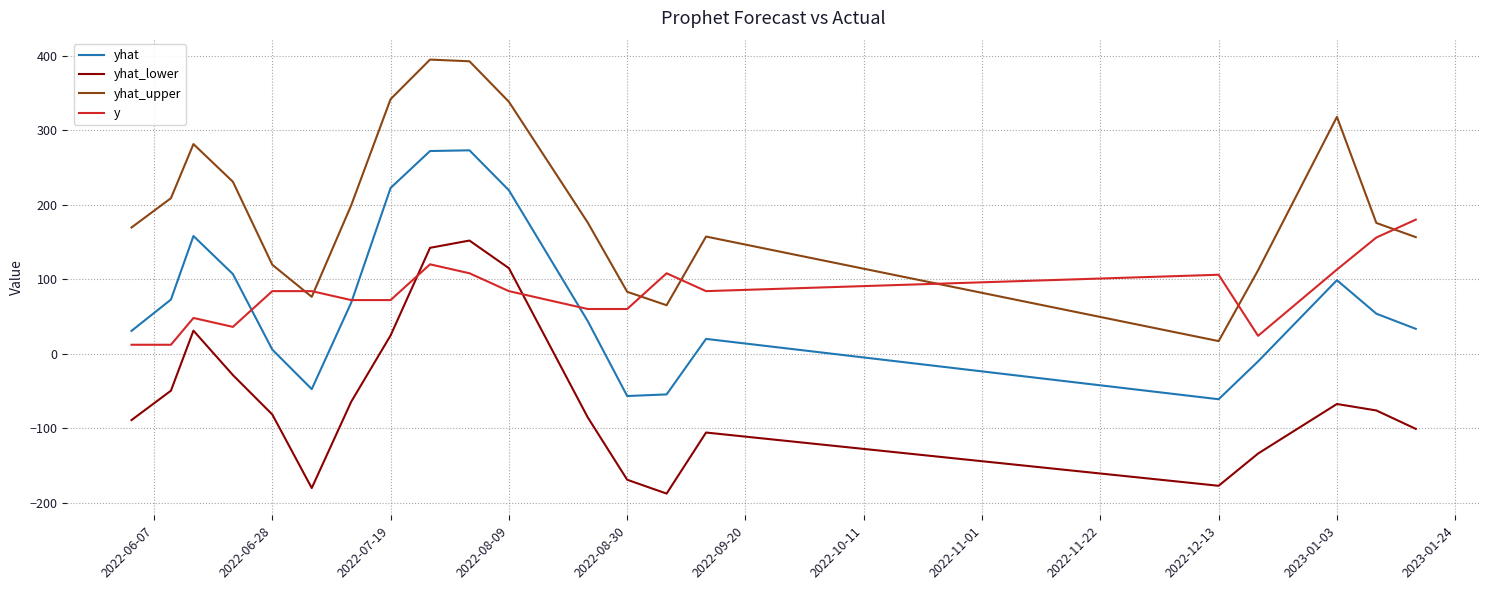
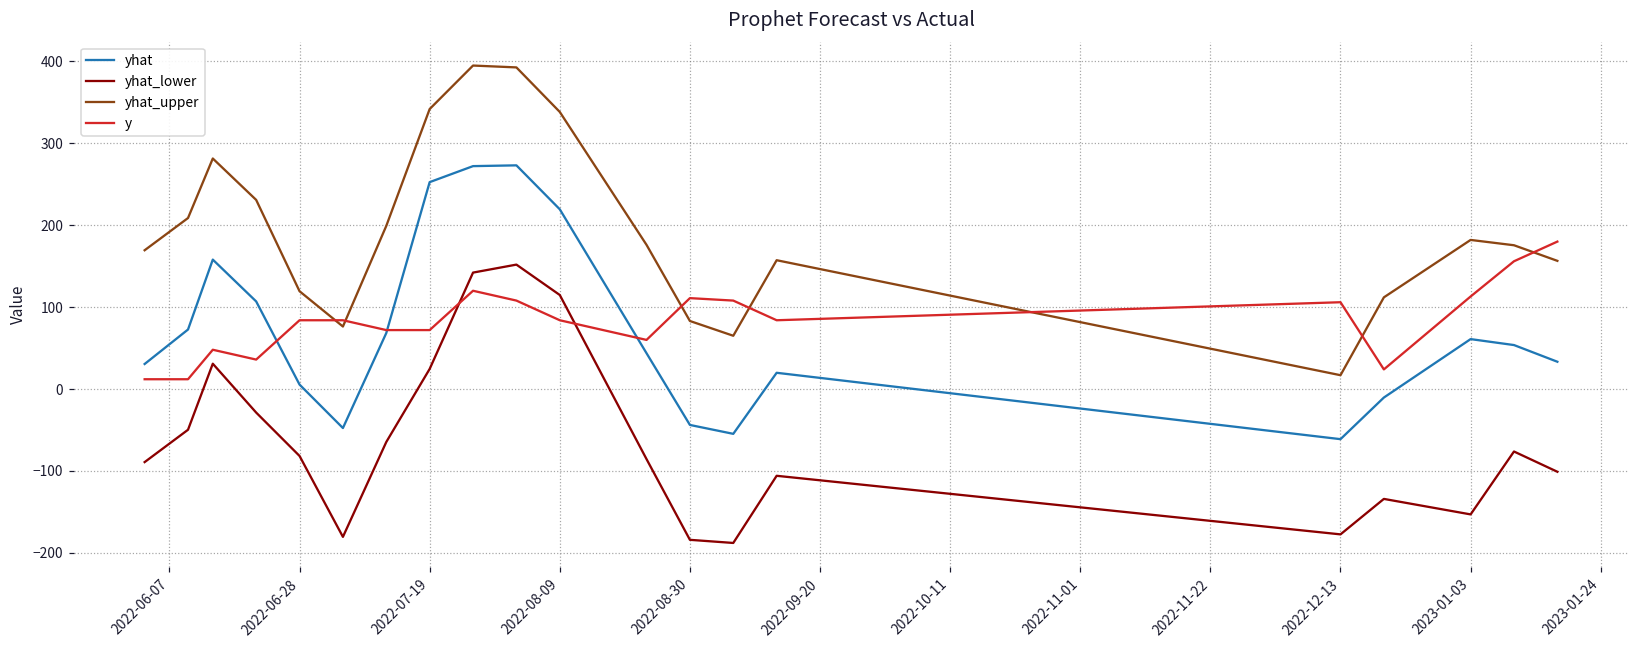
yhat, 2022-07-19: 220 -> 250
yhat, 2022-08-30: -60 -> -40
yhat_lower, 2022-08-30: -170 -> -180
y, 2022-08-30: 60 -> 110
yhat, 2023-01-03: 100 -> 60
yhat_lower, 2023-01-03: -70 -> -150
yhat_upper, 2023-01-03: 320 -> 180
